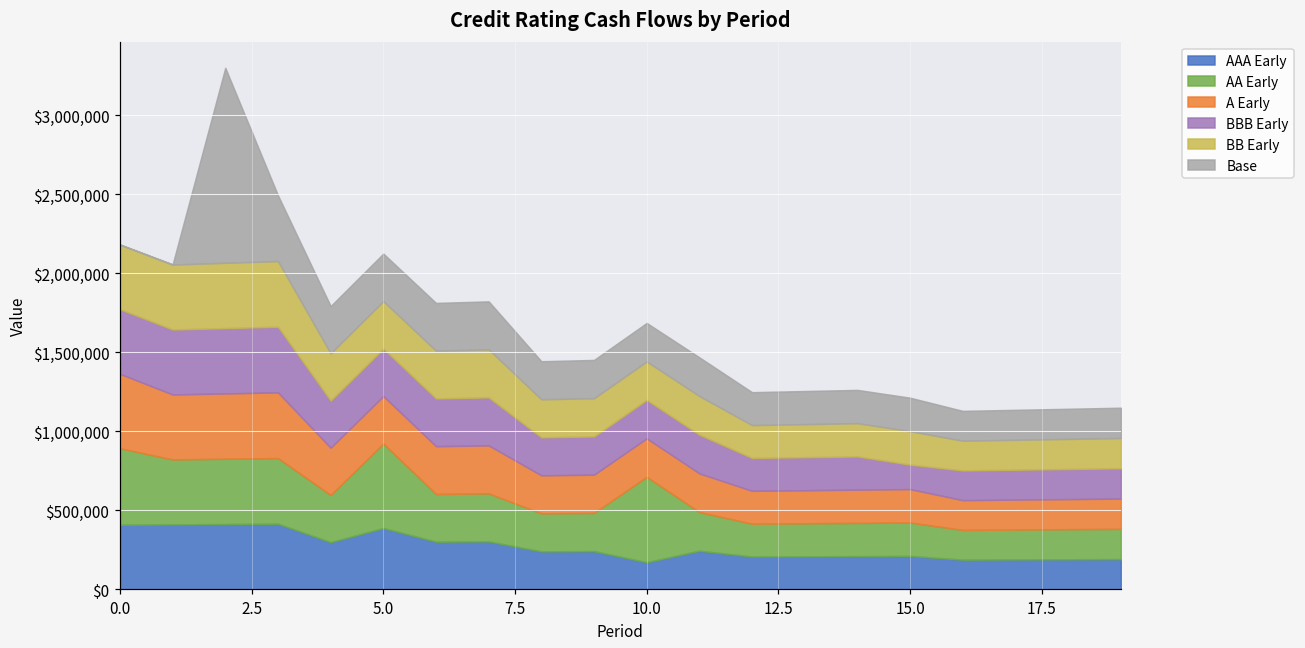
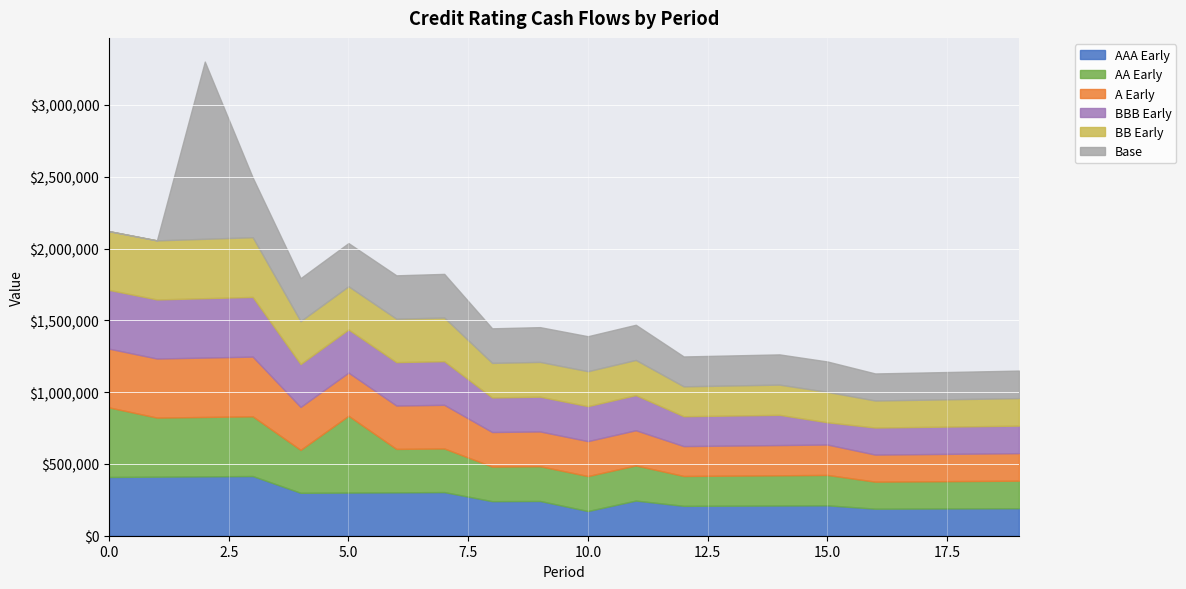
A Early, 0.0: $470,000 -> $410,000
AAA Early, 5.0: $390,000 -> $300,000
AA Early, 10.0: $540,000 -> $240,000
